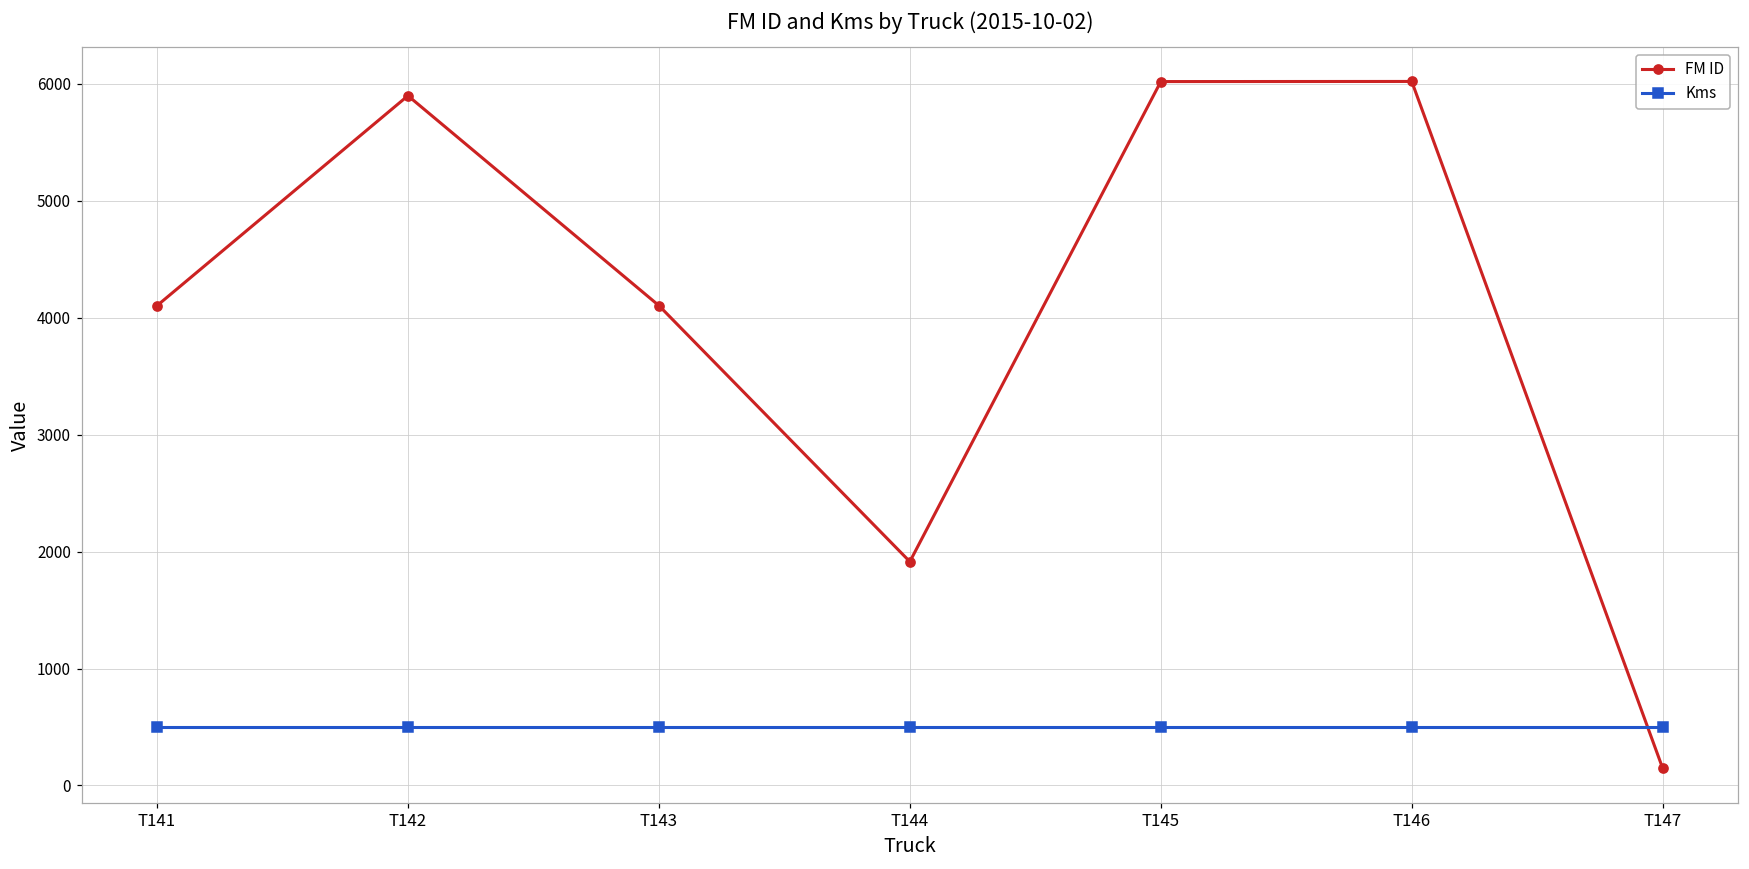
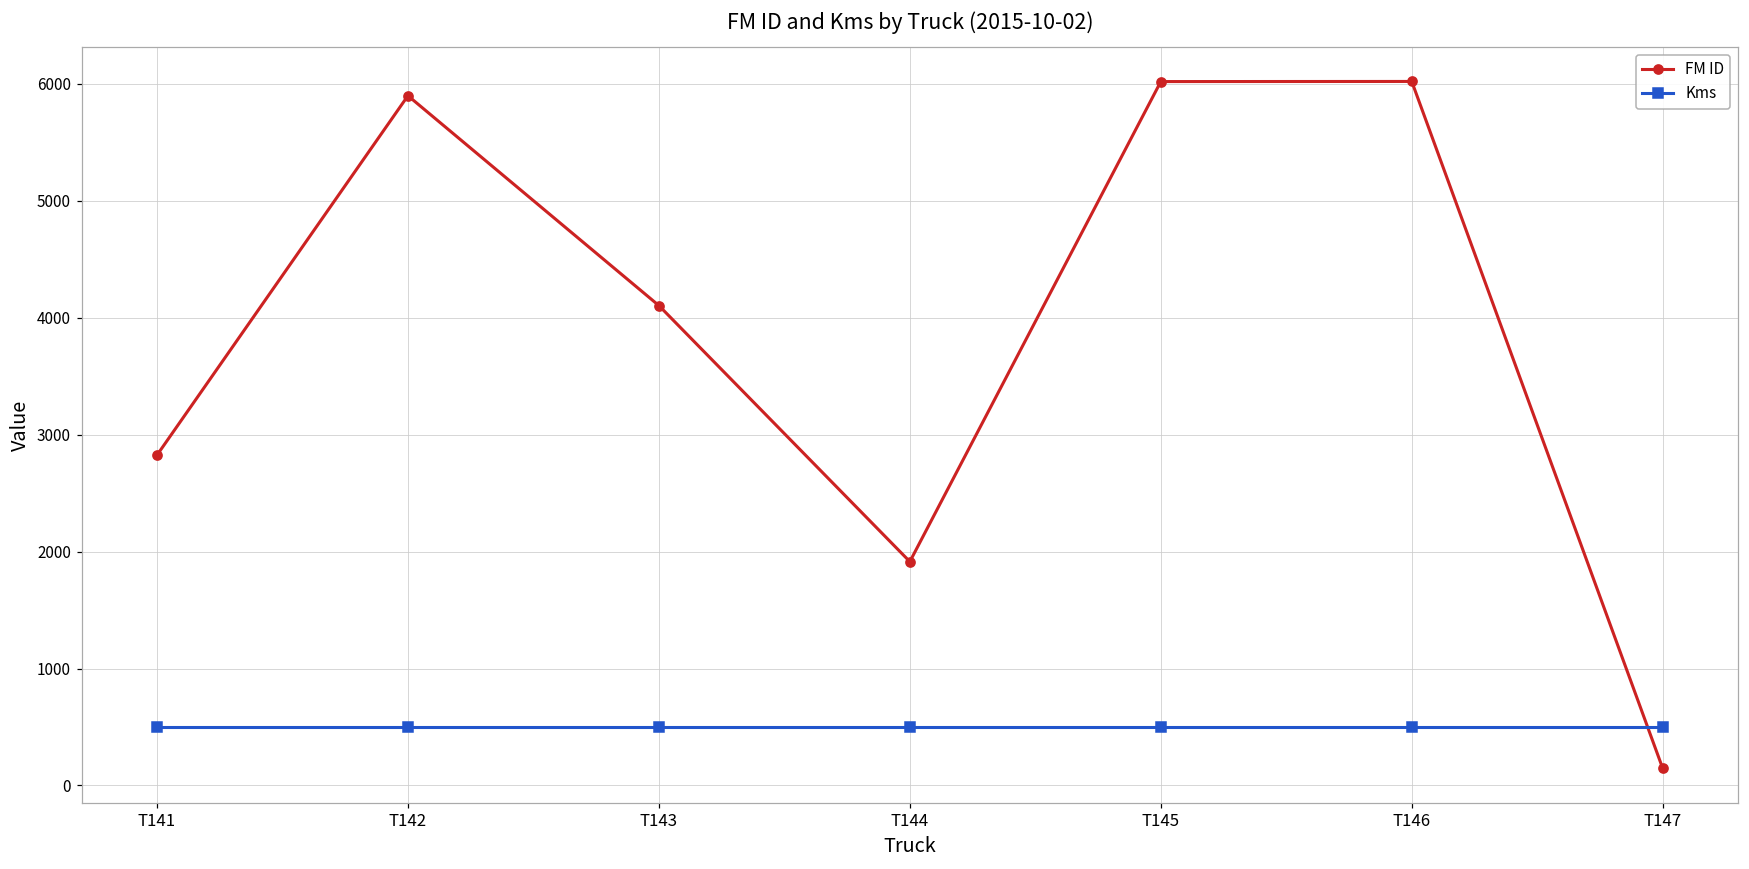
FM ID, T141: 4100 -> 2830
